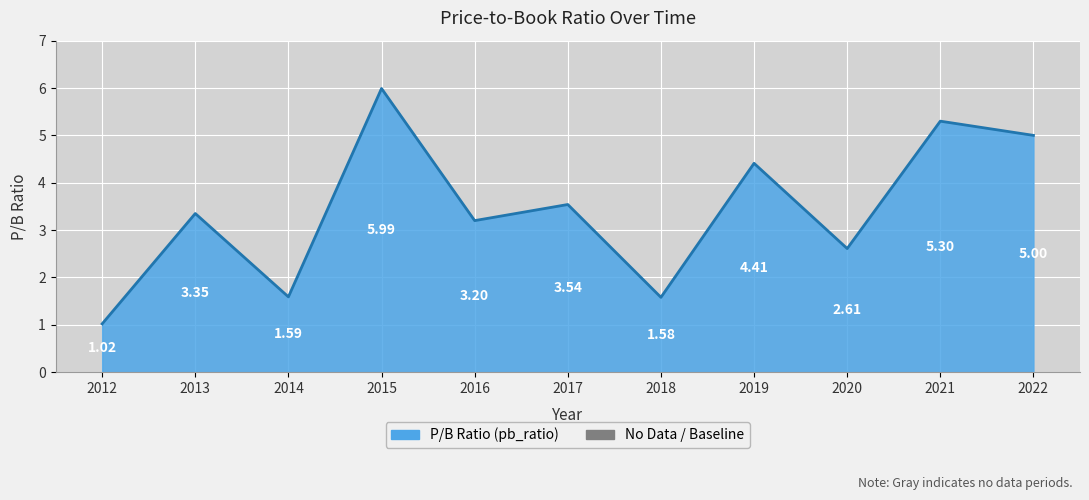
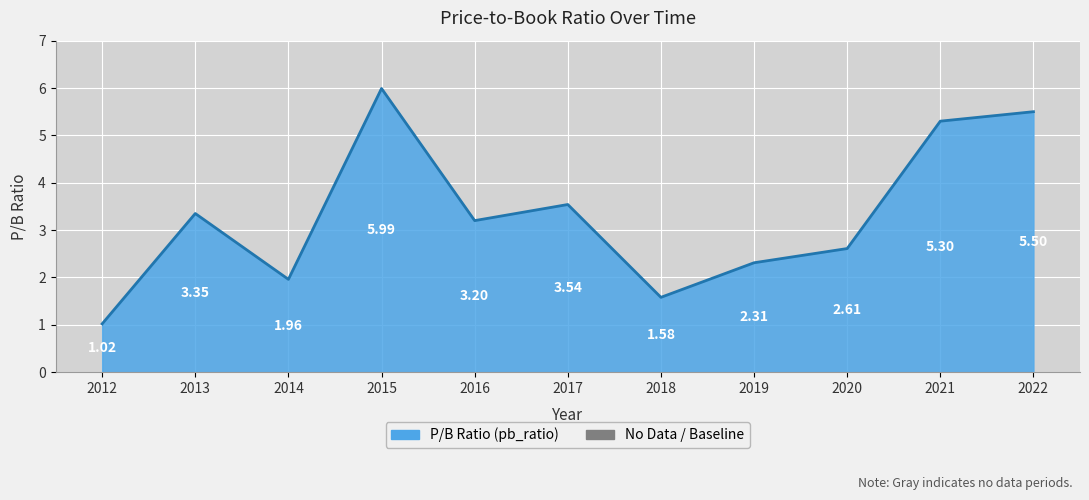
2014: 1.59 -> 1.96
2019: 4.41 -> 2.31
2022: 5.0 -> 5.5
